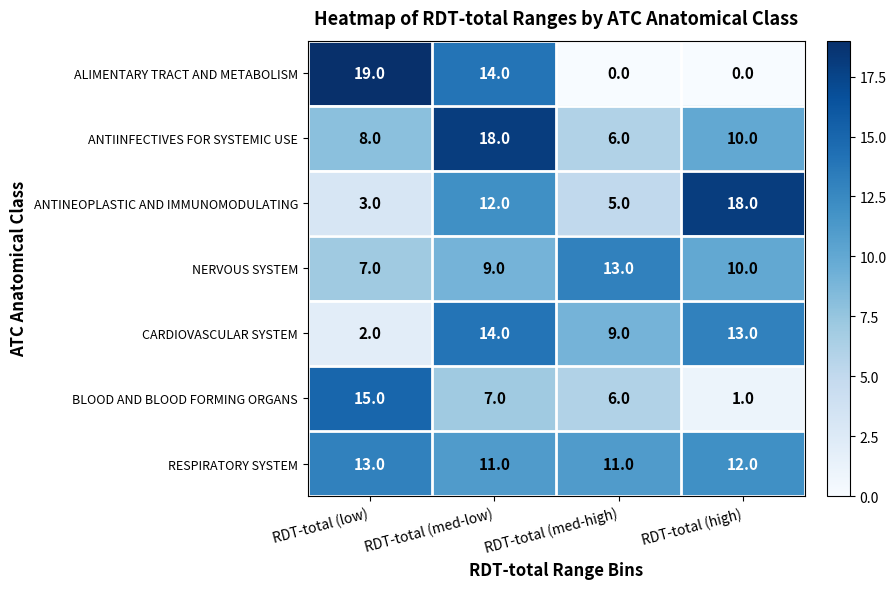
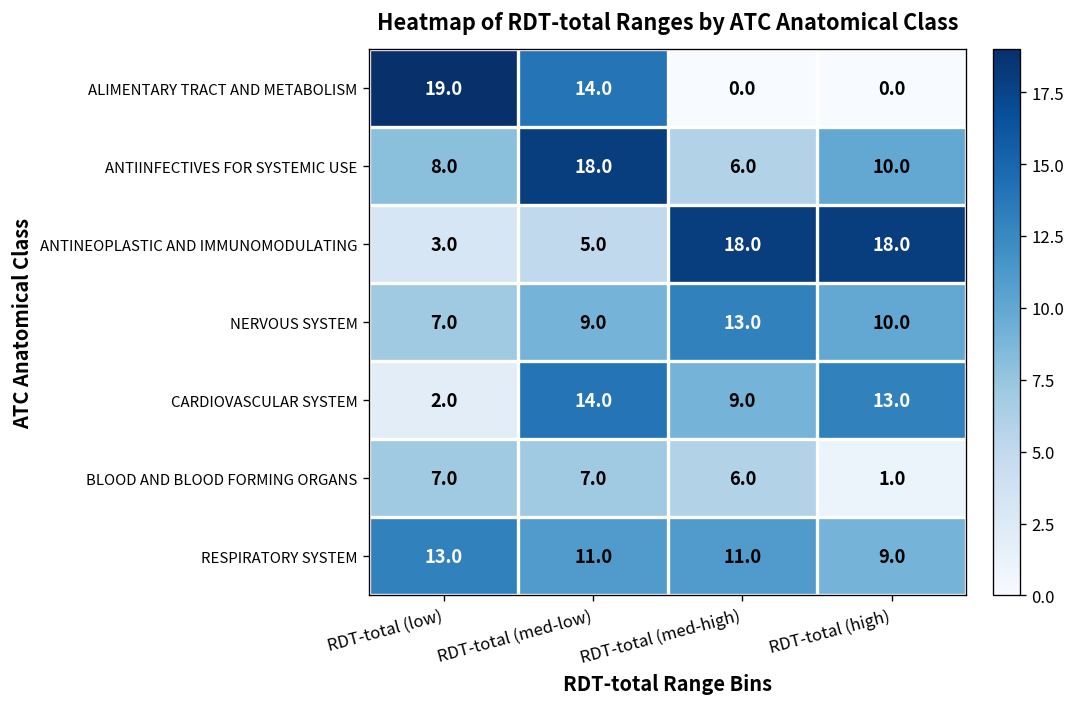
ANTINEOPLASTIC AND IMMUNOMODULATING, RDT-total (med-low): 12.0 -> 5.0
ANTINEOPLASTIC AND IMMUNOMODULATING, RDT-total (med-high): 5.0 -> 18.0
BLOOD AND BLOOD FORMING ORGANS, RDT-total (low): 15.0 -> 7.0
RESPIRATORY SYSTEM, RDT-total (high): 12.0 -> 9.0
